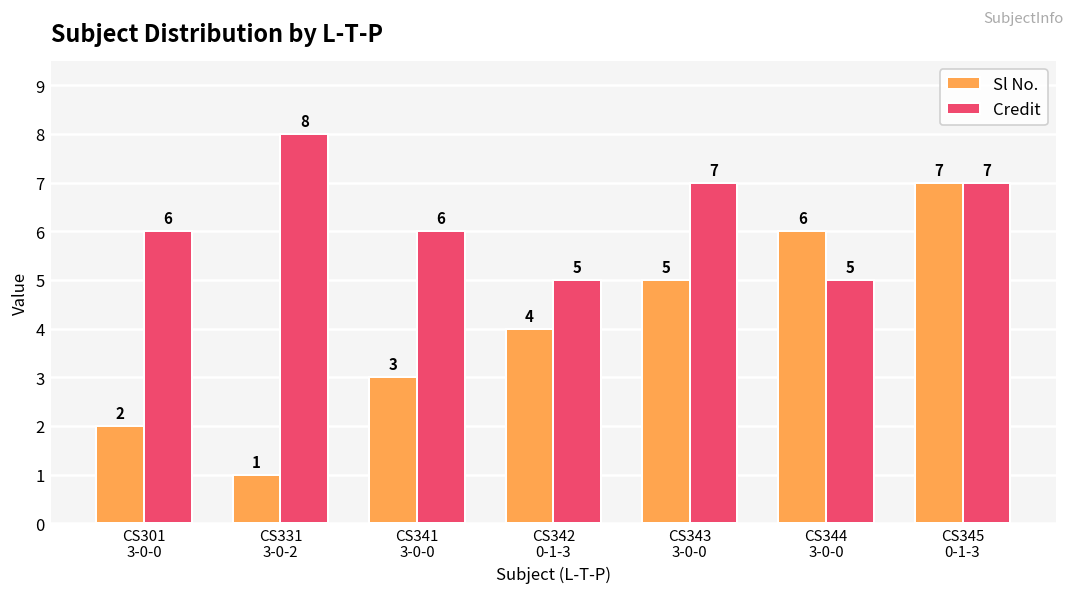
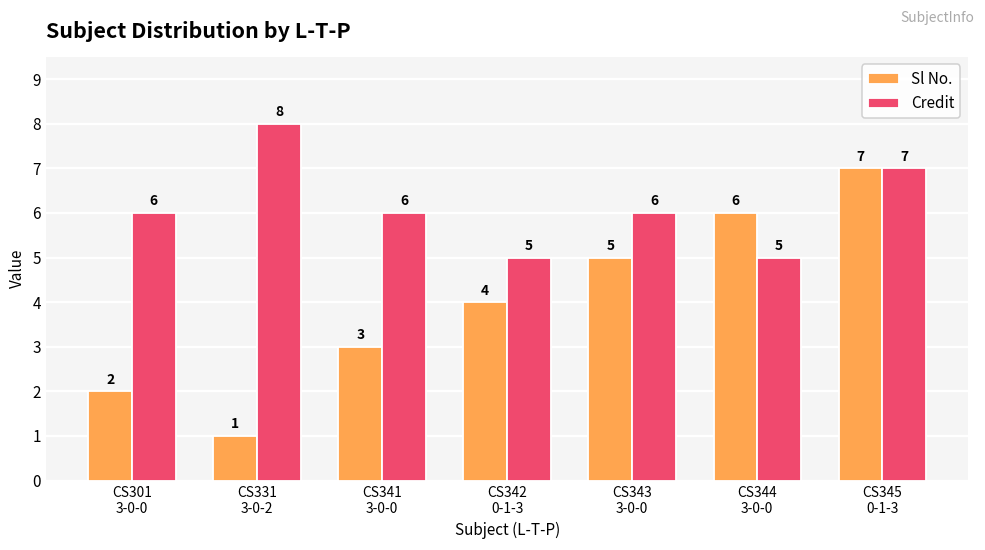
Credit, CS343 3-0-0: 7 -> 6
